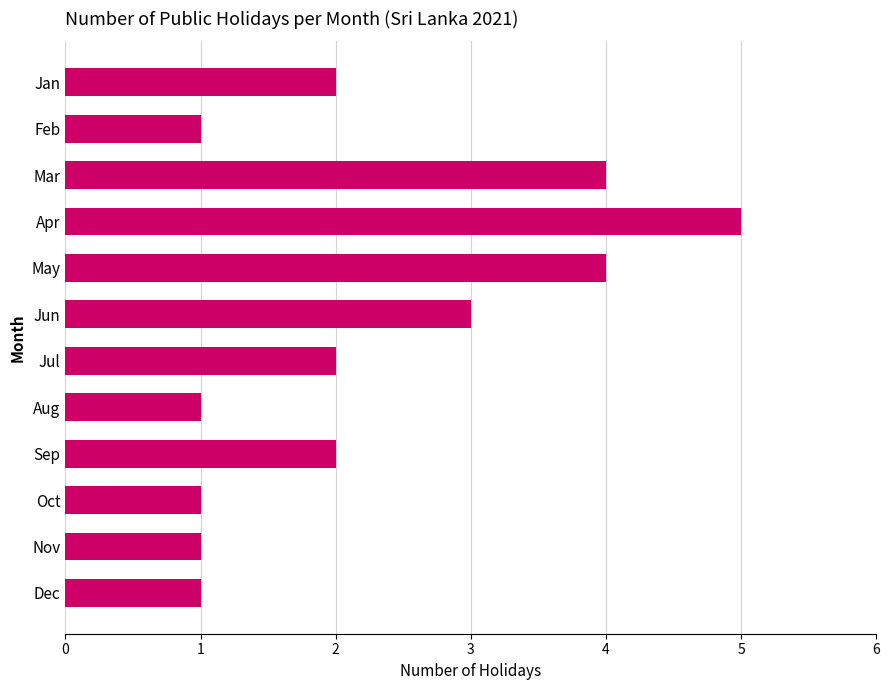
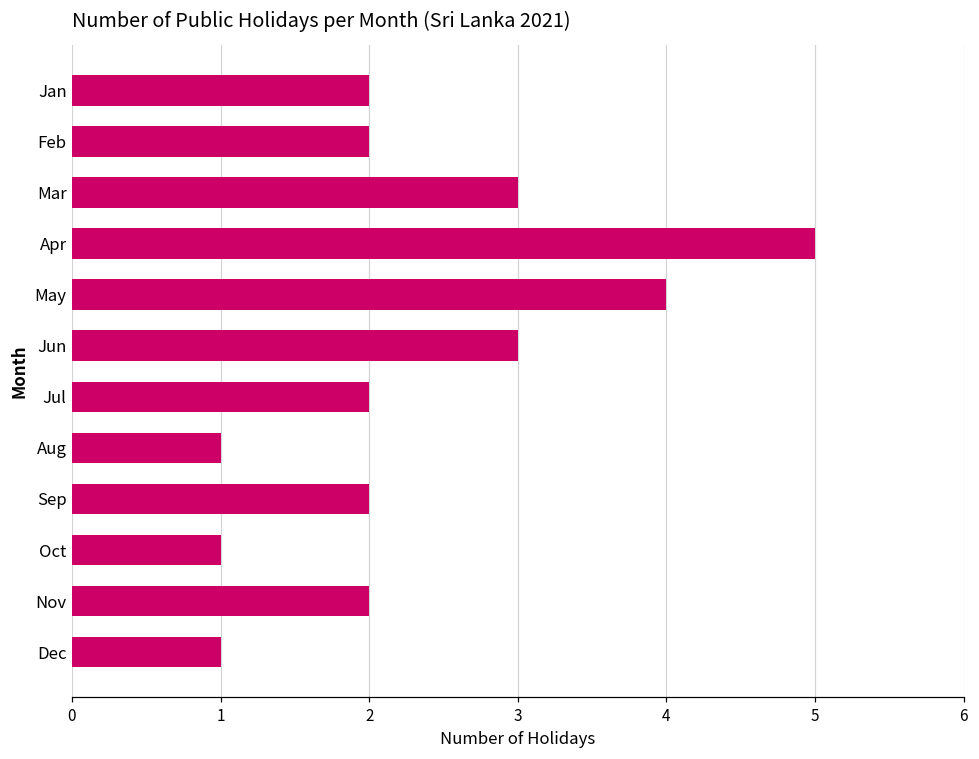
Feb: 1 -> 2
Mar: 4 -> 3
Nov: 1 -> 2
